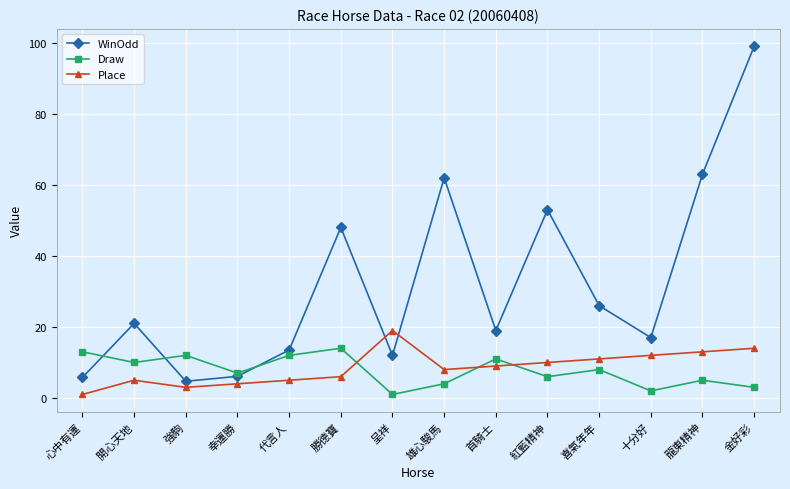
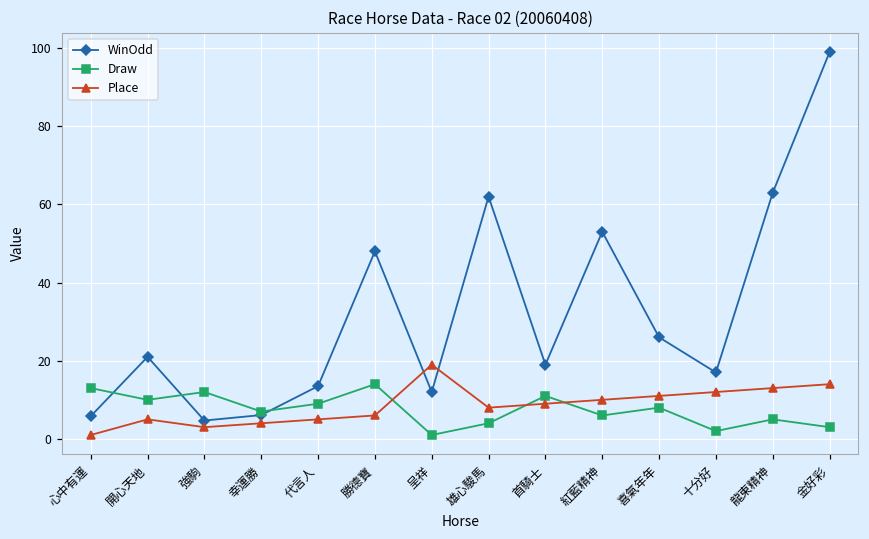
Draw, 代言人: 12 -> 9
